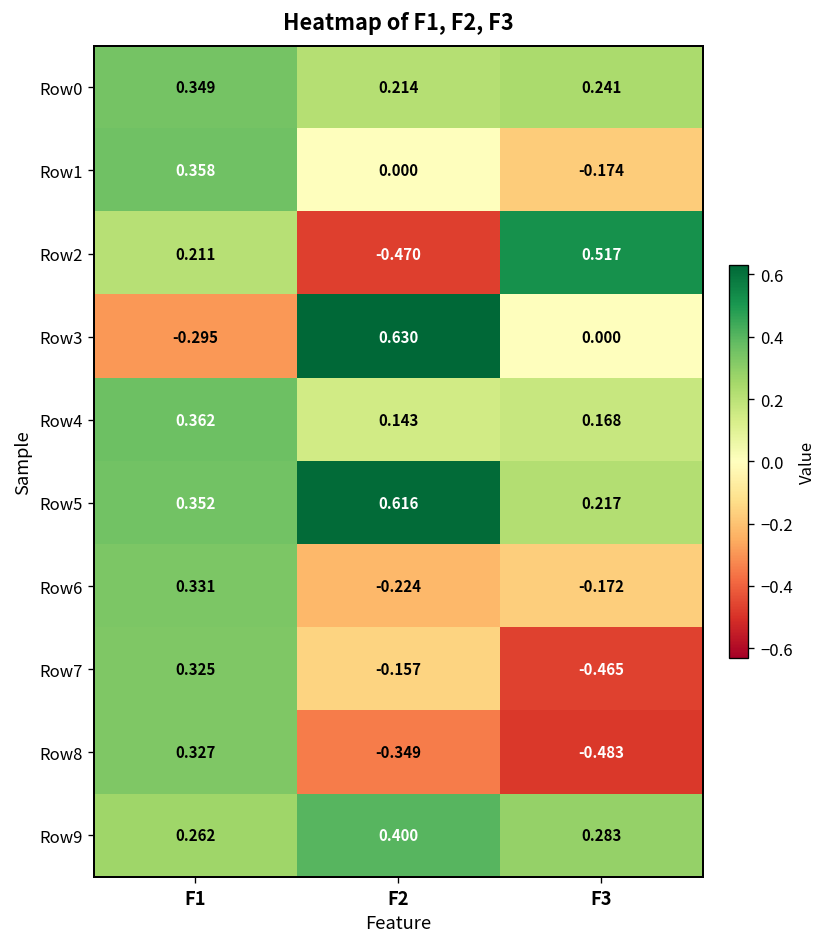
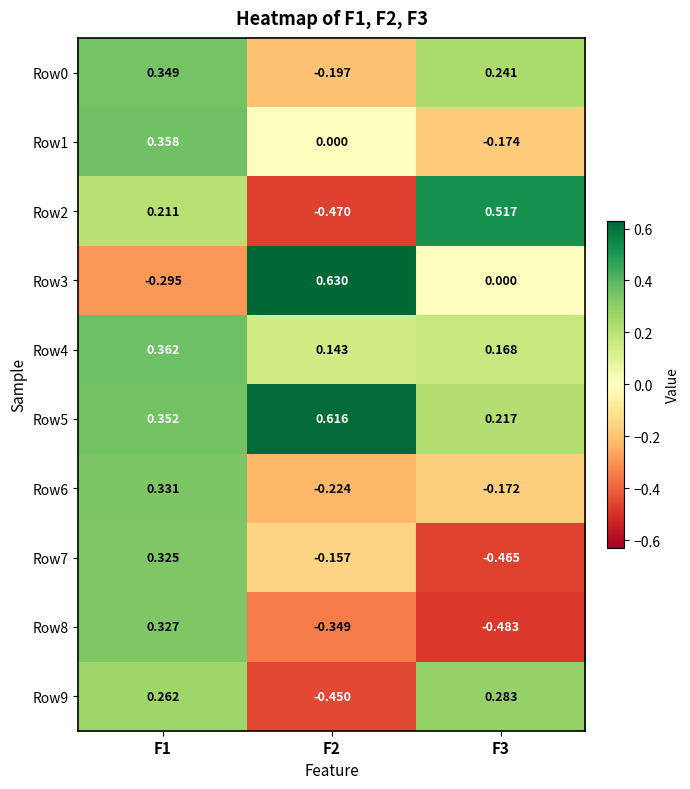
Row0, F2: 0.214 -> -0.197
Row9, F2: 0.400 -> -0.450
